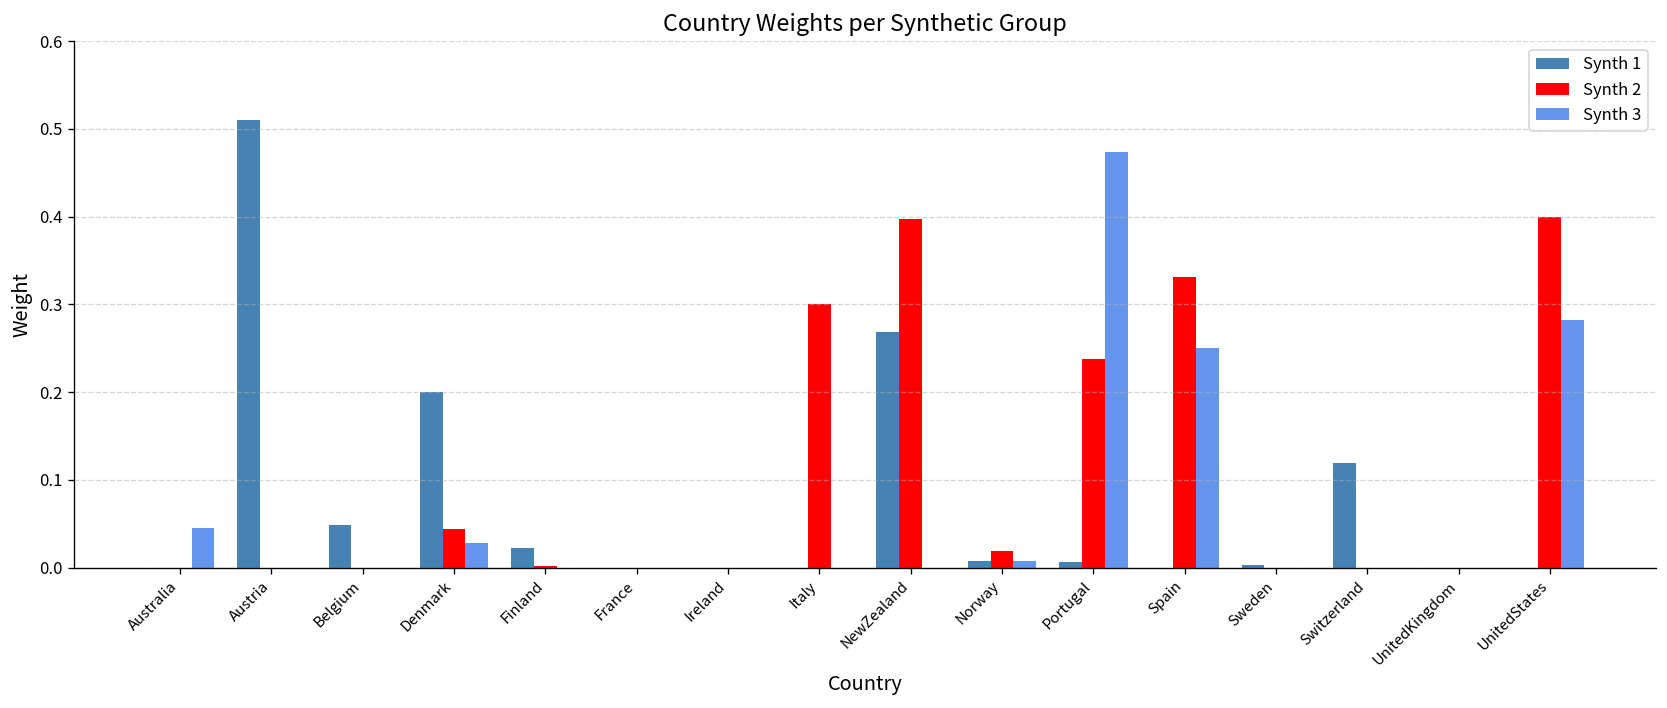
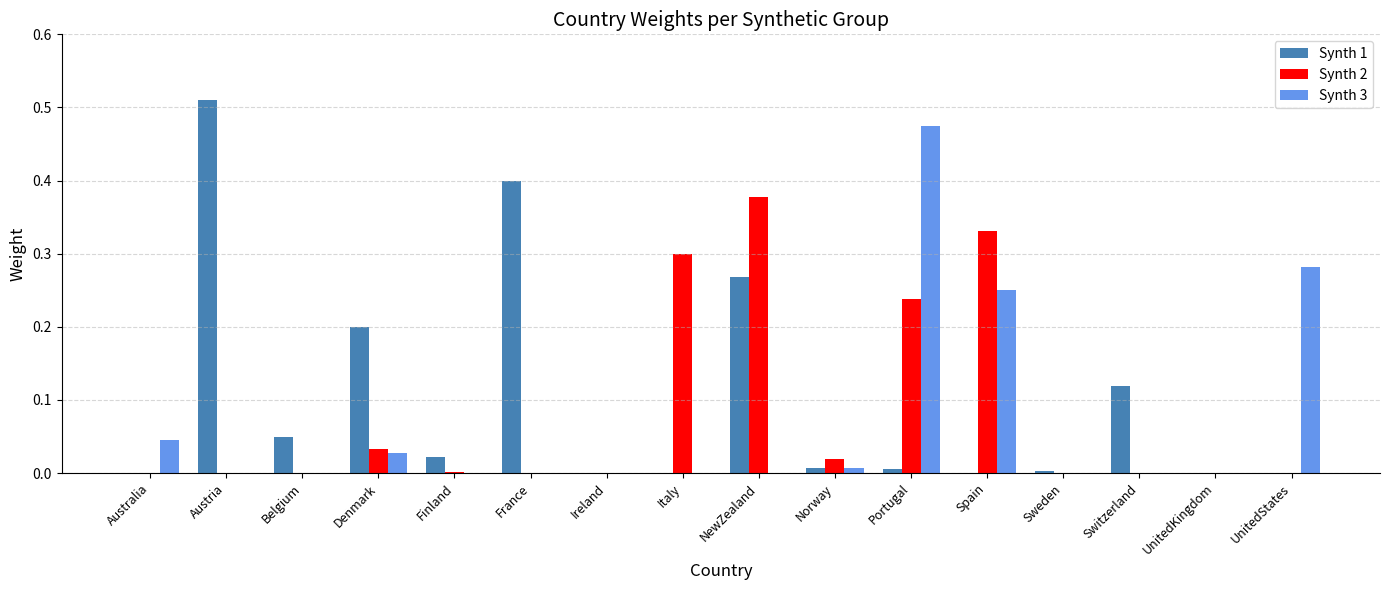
Synth 2, Denmark: 0.04 -> 0.03
Synth 1, France: 0.0 -> 0.4
Synth 2, NewZealand: 0.40 -> 0.38
Synth 2, UnitedStates: 0.4 -> 0.0
